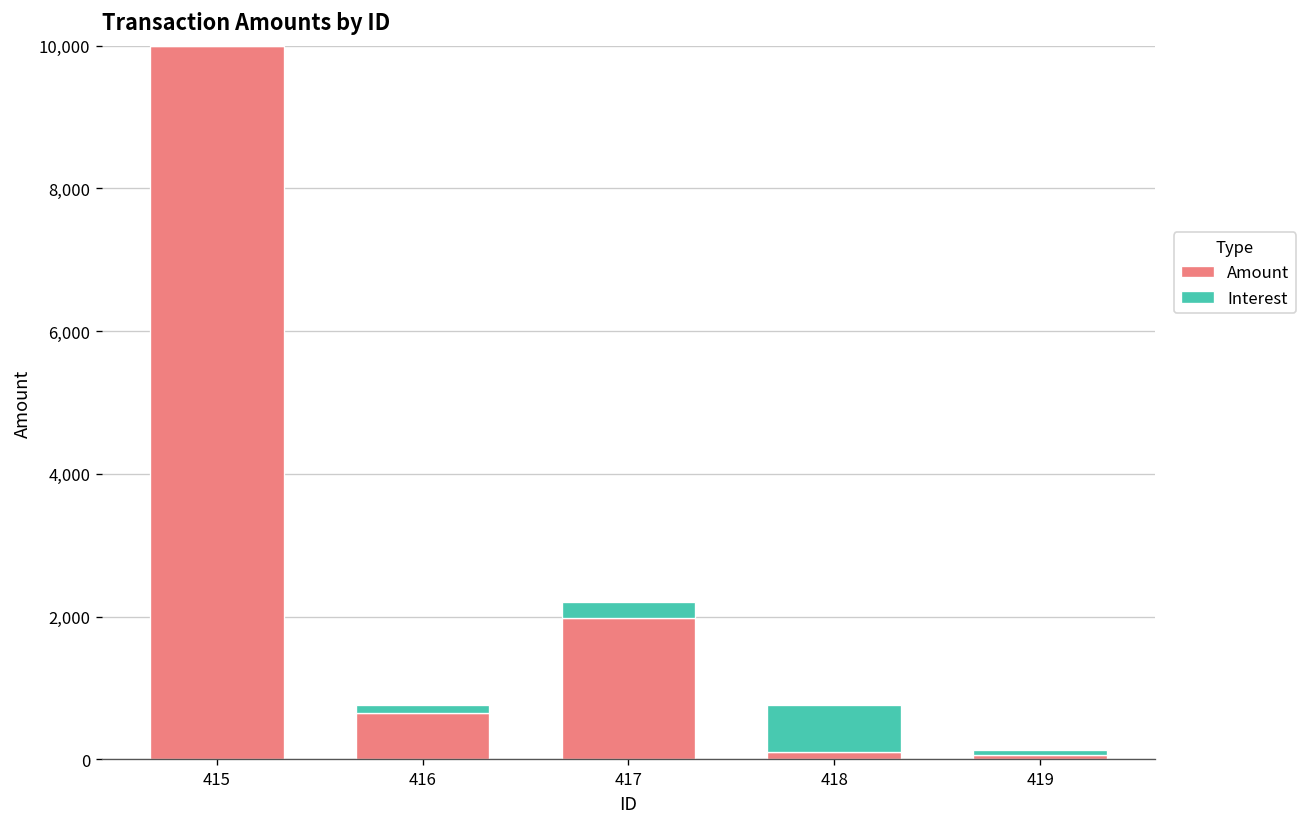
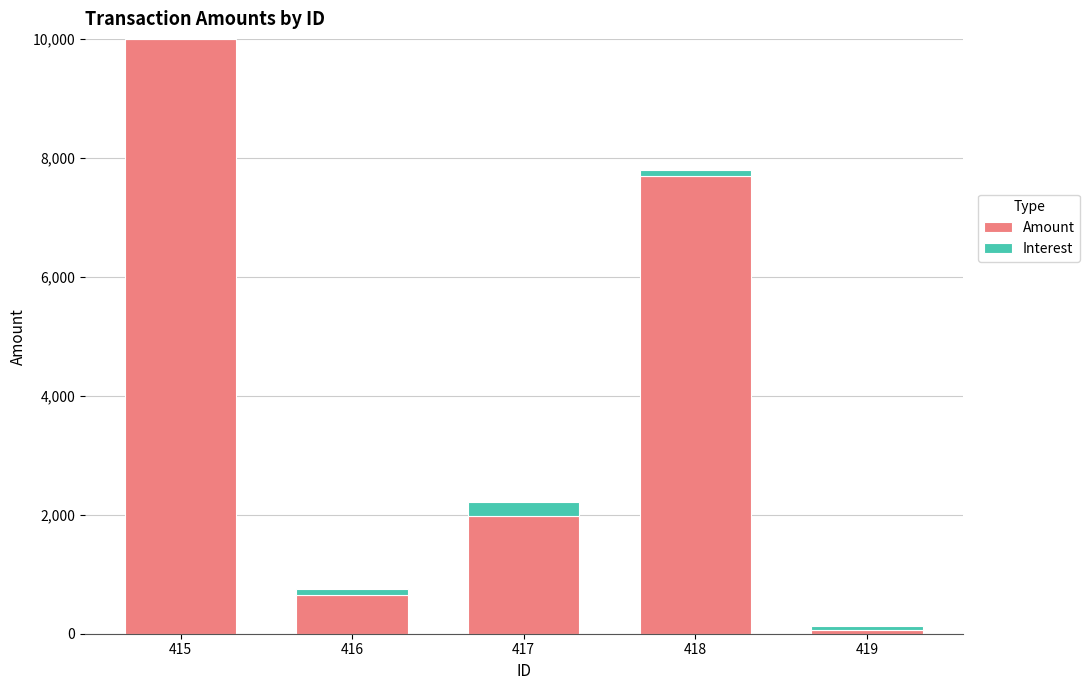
Amount, 418: 100 -> 7,700
Interest, 418: 700 -> 100
